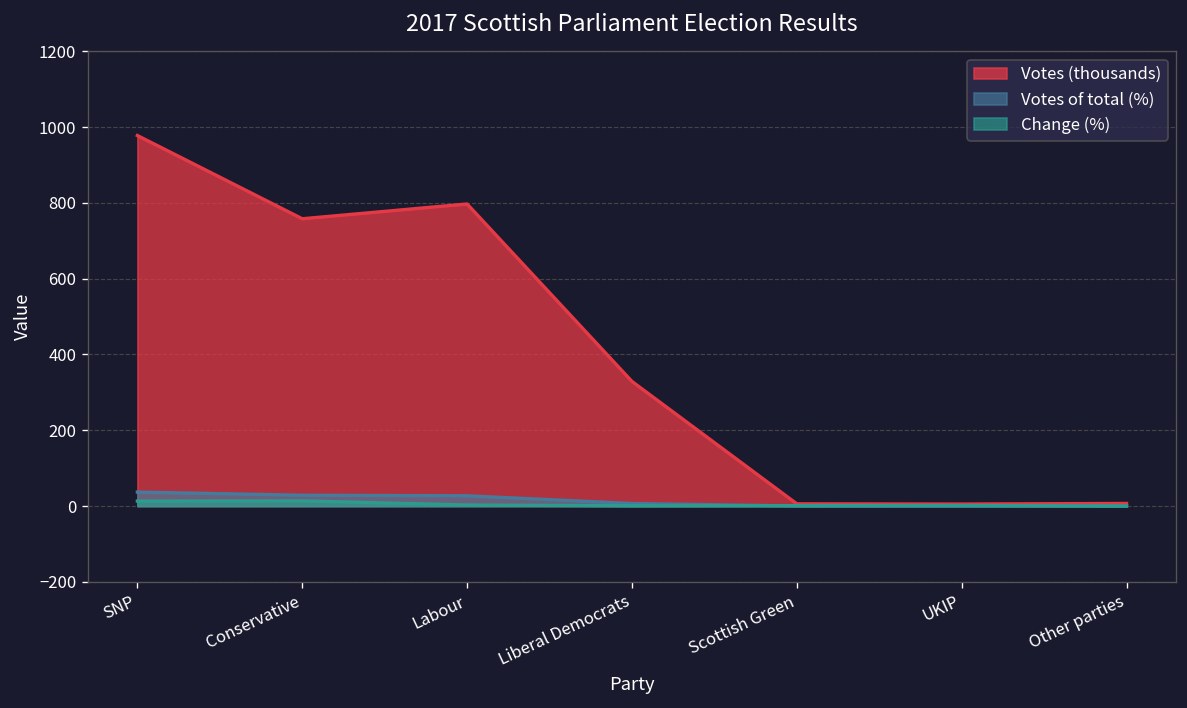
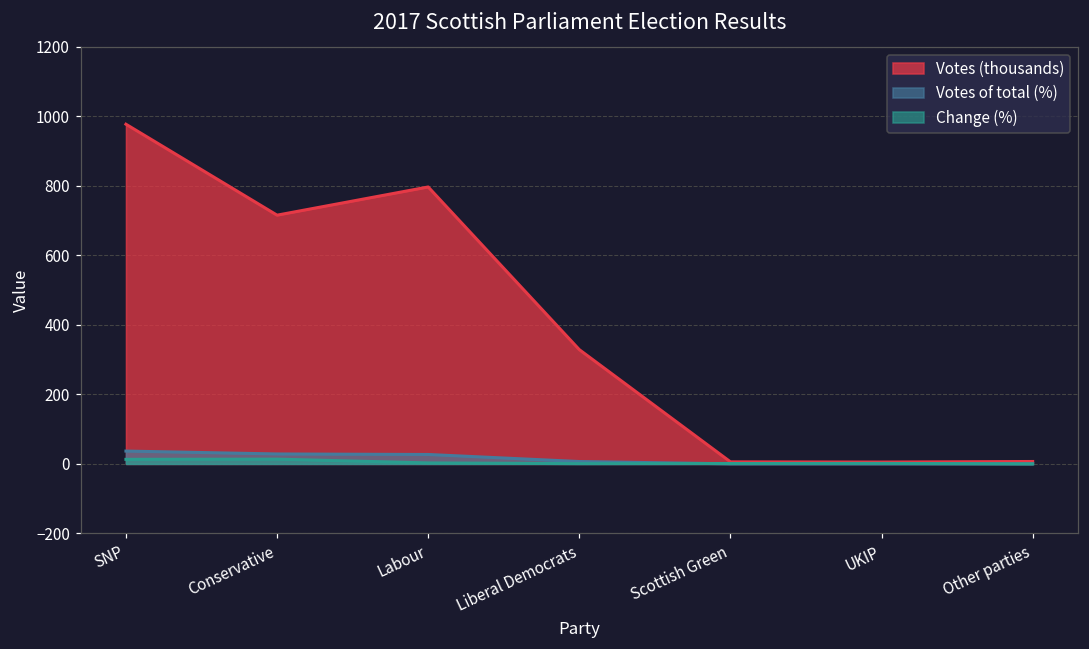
Votes (thousands), Conservative: 760 -> 720
